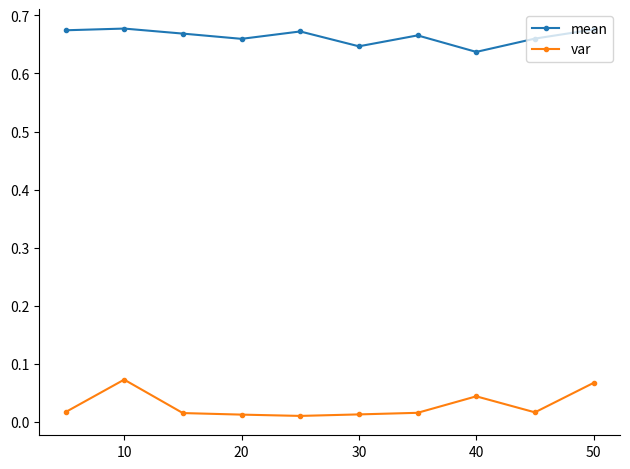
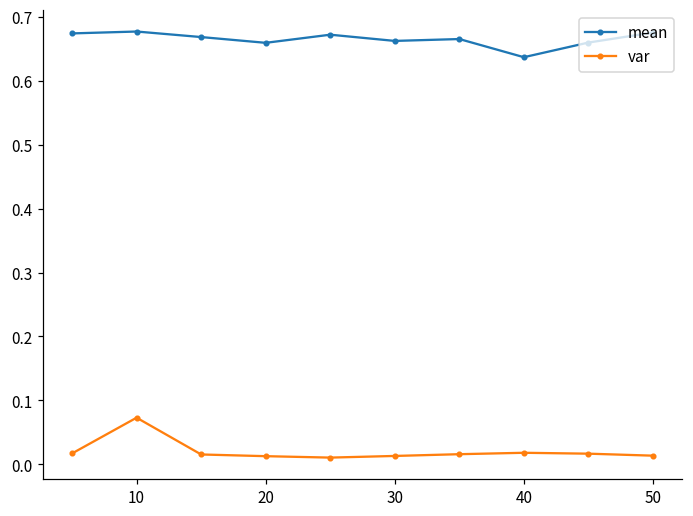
mean, 30: 0.65 -> 0.66
var, 40: 0.04 -> 0.02
var, 50: 0.07 -> 0.01
